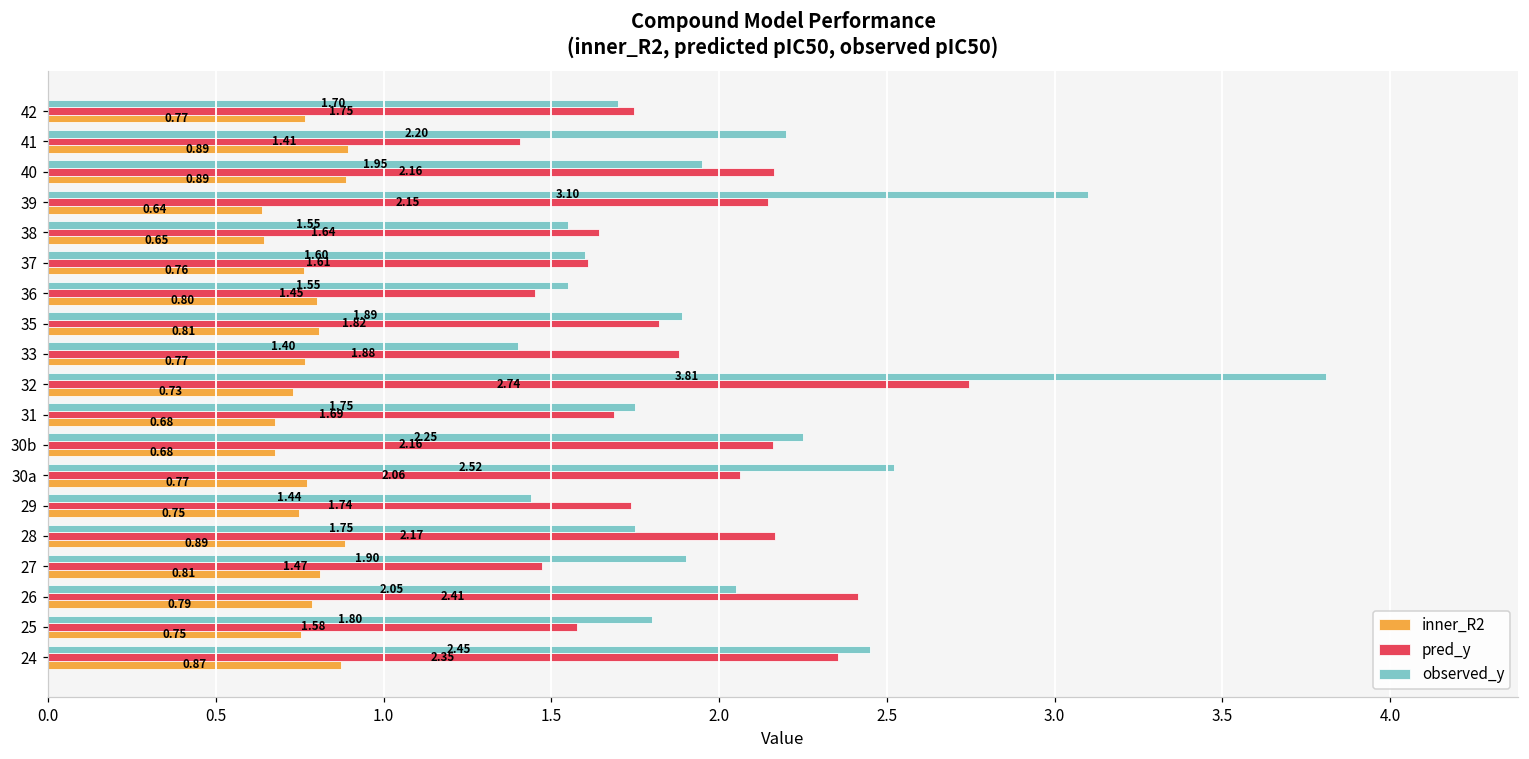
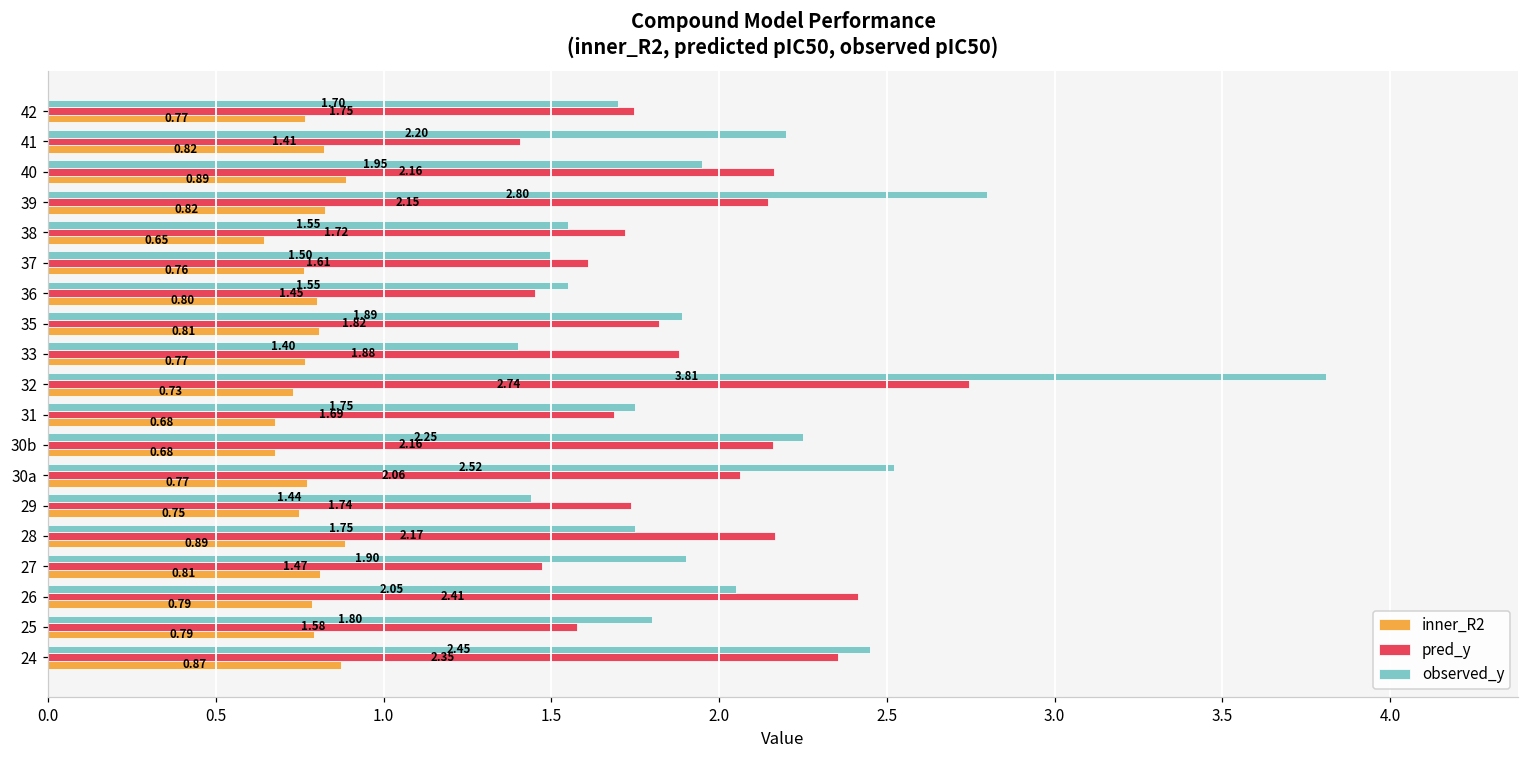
inner_R2, 41: 0.89 -> 0.82
observed_y, 39: 3.10 -> 2.80
inner_R2, 39: 0.64 -> 0.82
pred_y, 38: 1.64 -> 1.72
observed_y, 37: 1.60 -> 1.50
inner_R2, 25: 0.75 -> 0.79
